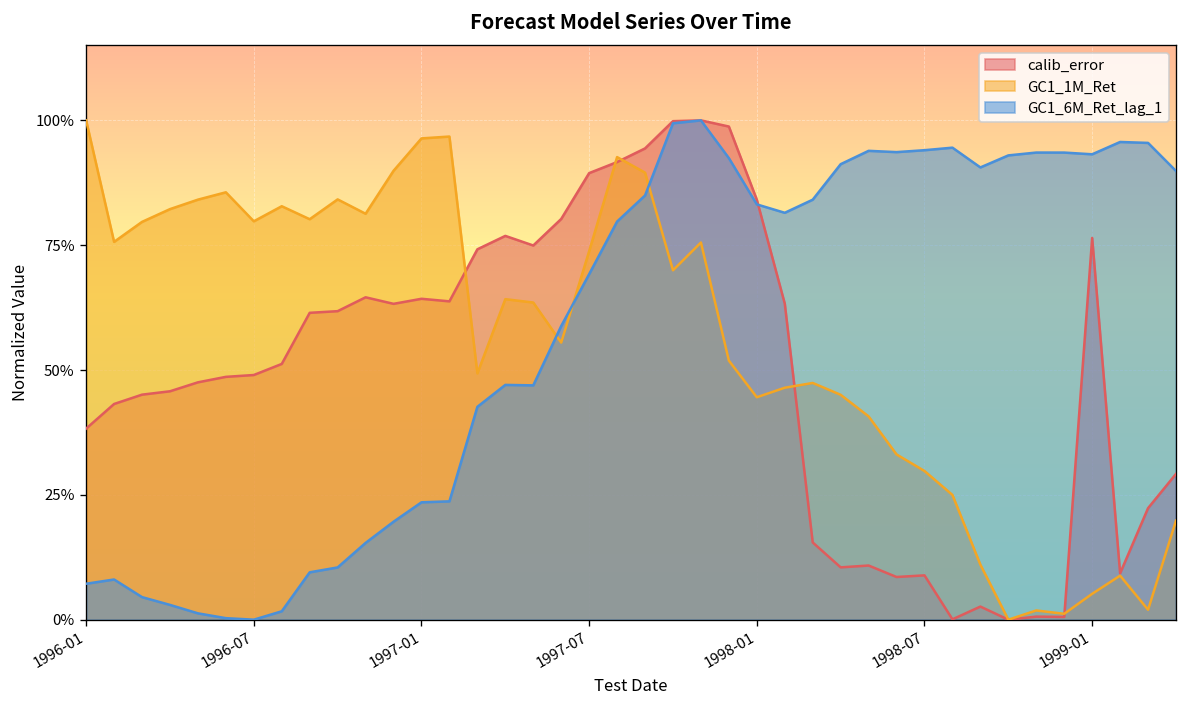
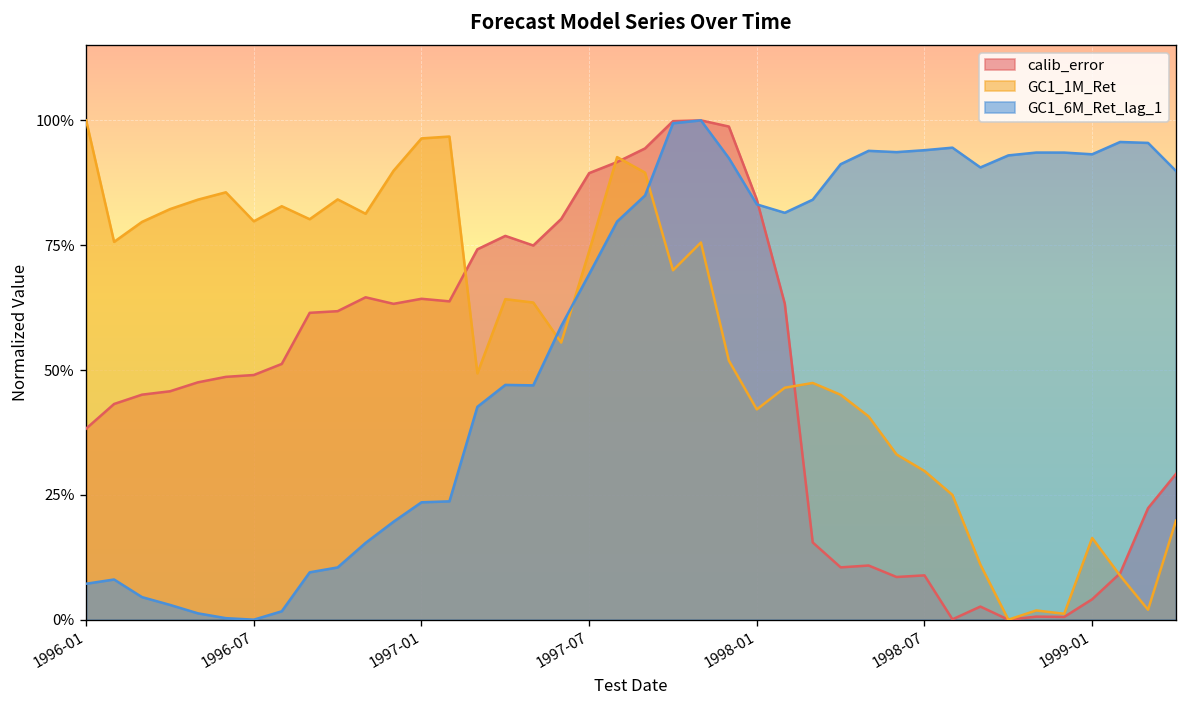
GC1_1M_Ret, 1998-01: 45% -> 42%
calib_error, 1999-01: 76% -> 4%
GC1_1M_Ret, 1999-01: 5% -> 16%
